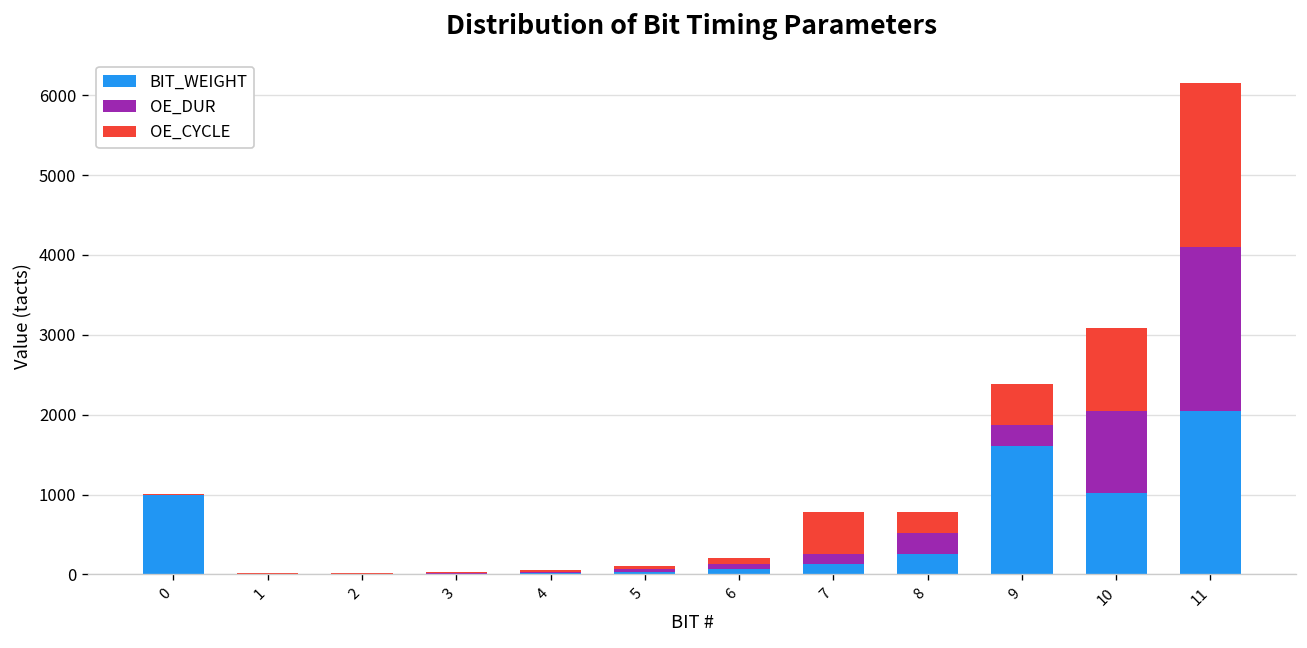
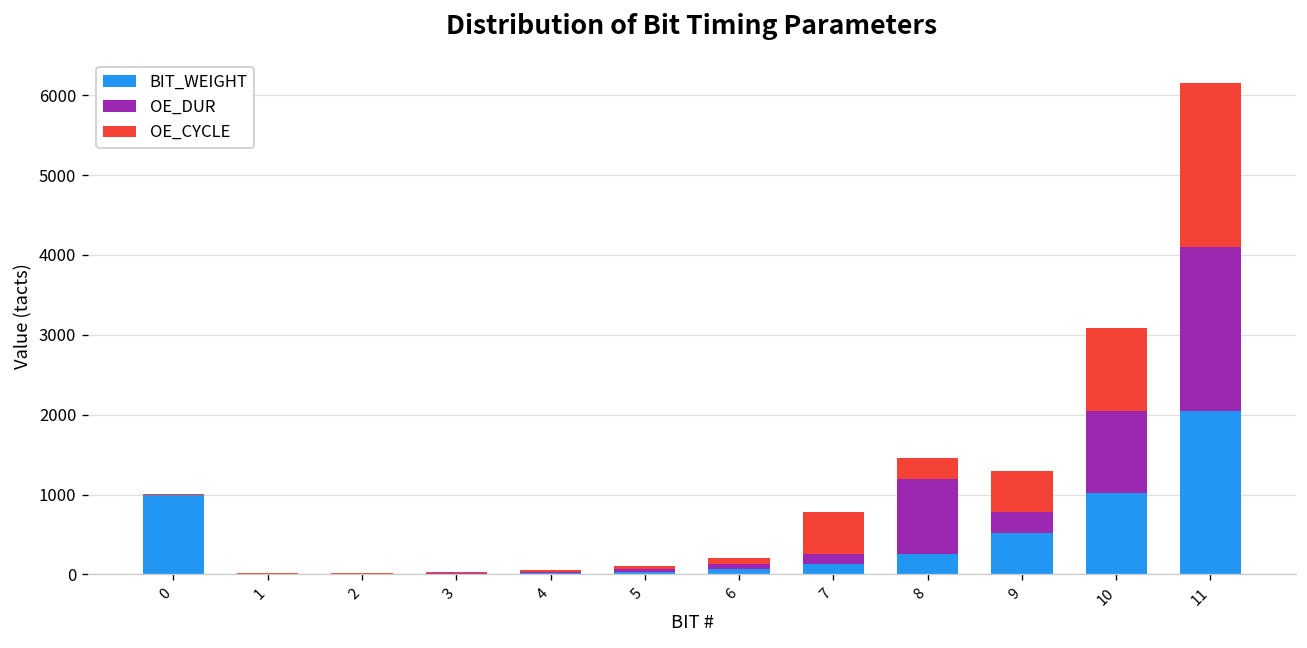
OE_DUR, 8: 300 -> 900
BIT_WEIGHT, 9: 1600 -> 500
